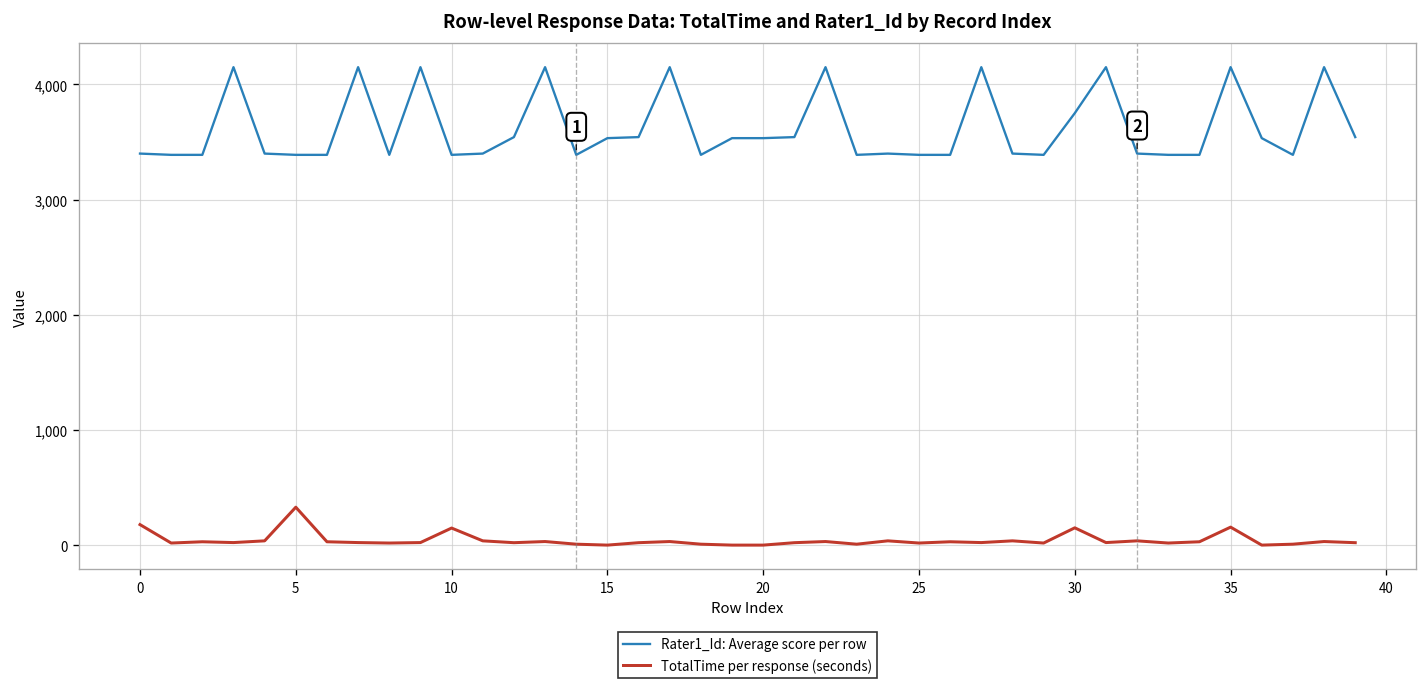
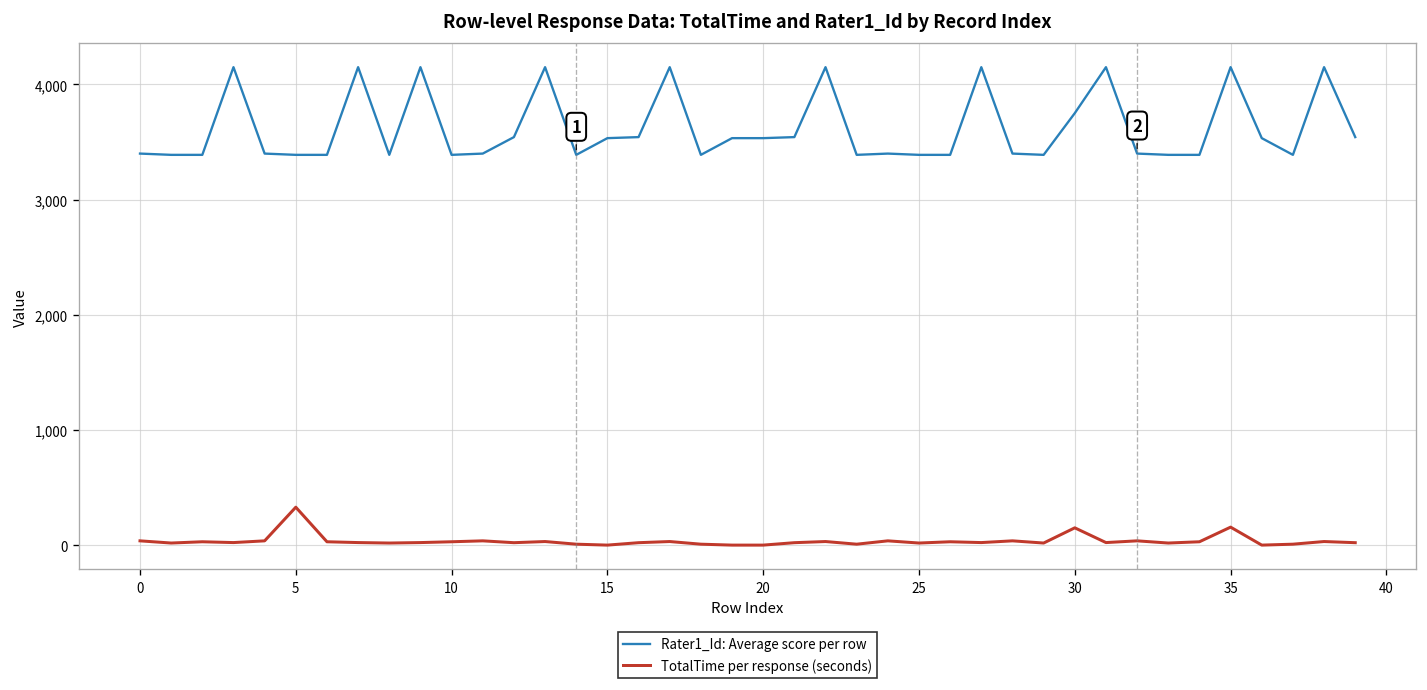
TotalTime per response (seconds), 0: 200 -> 0
TotalTime per response (seconds), 10: 200 -> 0
